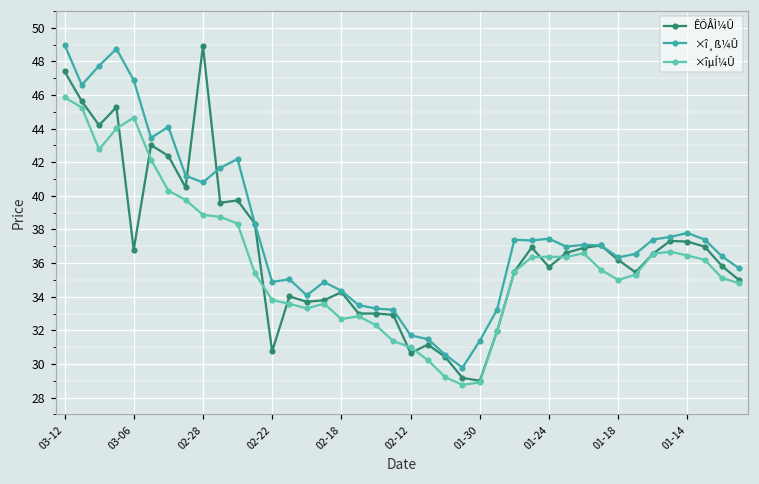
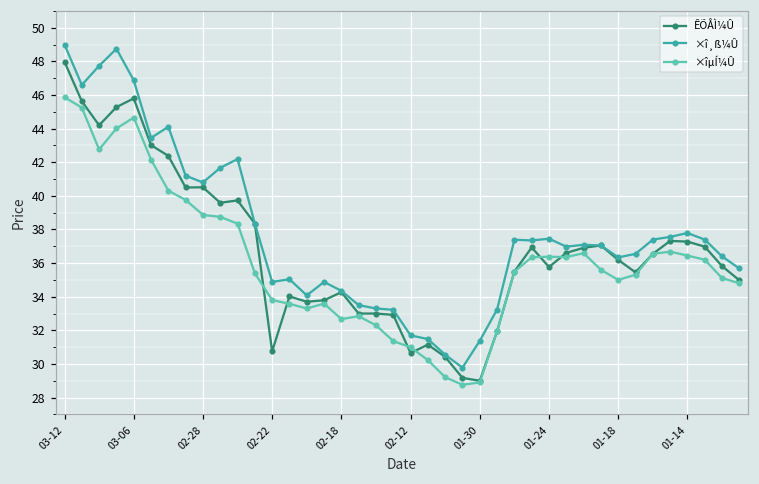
ÊÕÅÌ¼Û, 03-12: 47.4 -> 48.0
ÊÕÅÌ¼Û, 03-06: 36.8 -> 45.8
ÊÕÅÌ¼Û, 02-28: 48.9 -> 40.5
